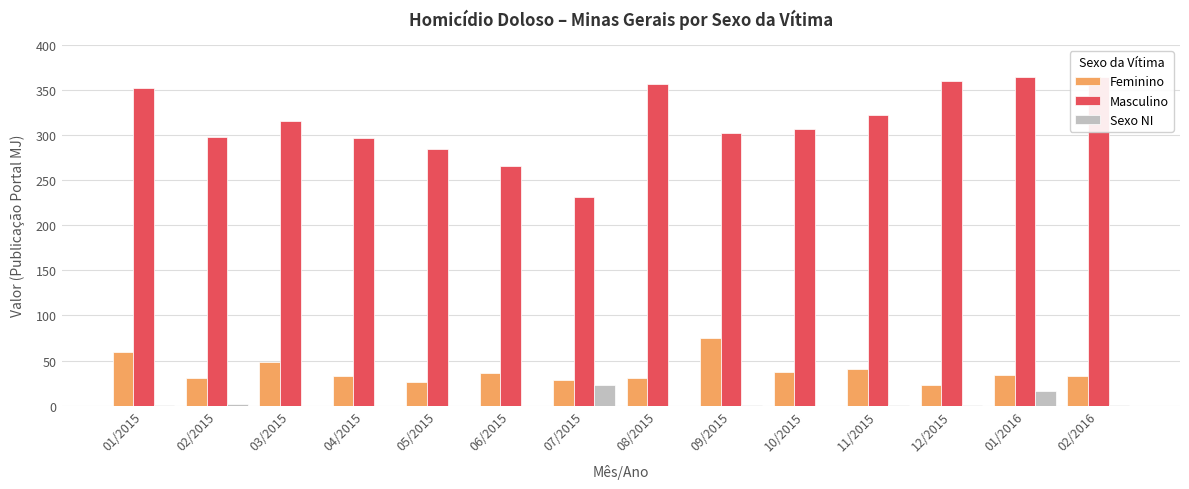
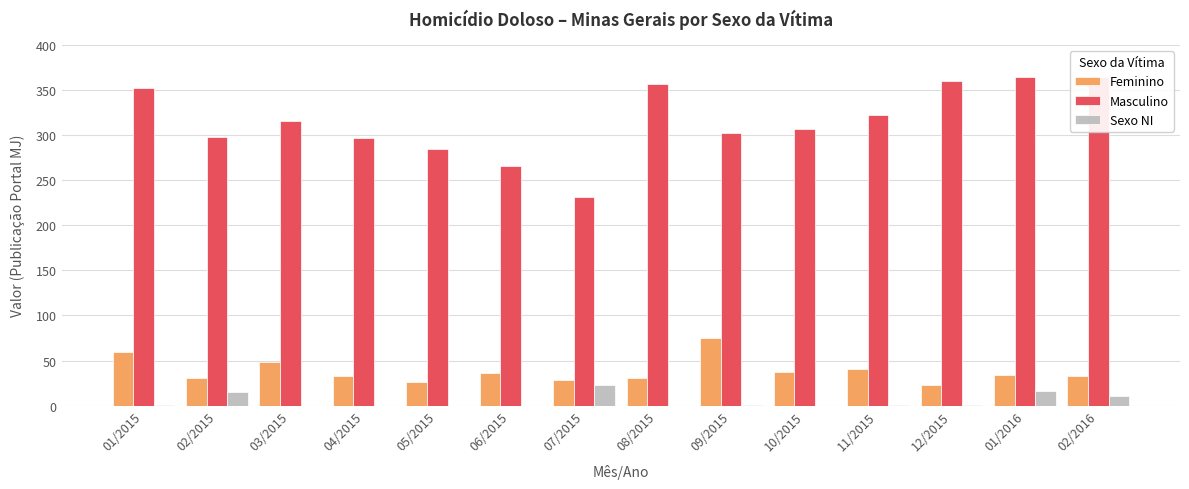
Sexo NI, 02/2015: 0 -> 20
Sexo NI, 02/2016: 0 -> 10
